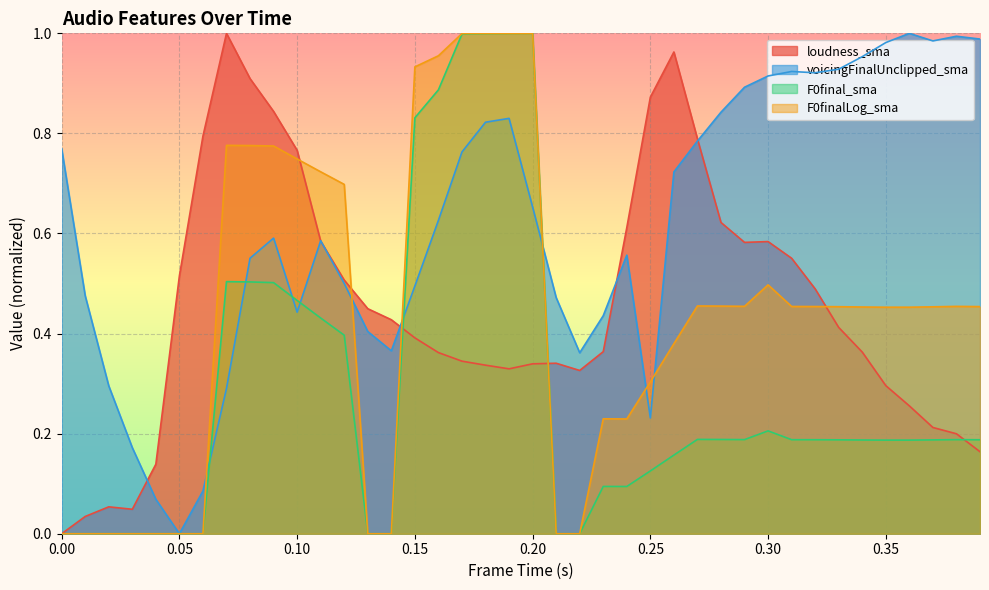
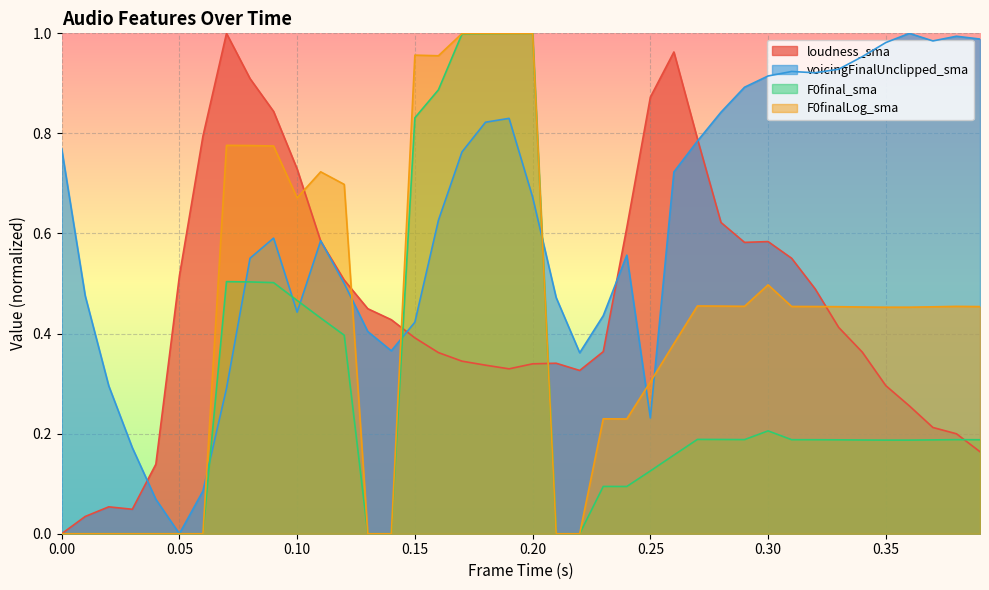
loudness_sma, 0.10: 0.77 -> 0.73
F0finalLog_sma, 0.10: 0.75 -> 0.67
voicingFinalUnclipped_sma, 0.15: 0.50 -> 0.42
F0finalLog_sma, 0.15: 0.93 -> 0.96
voicingFinalUnclipped_sma, 0.20: 0.65 -> 0.67
